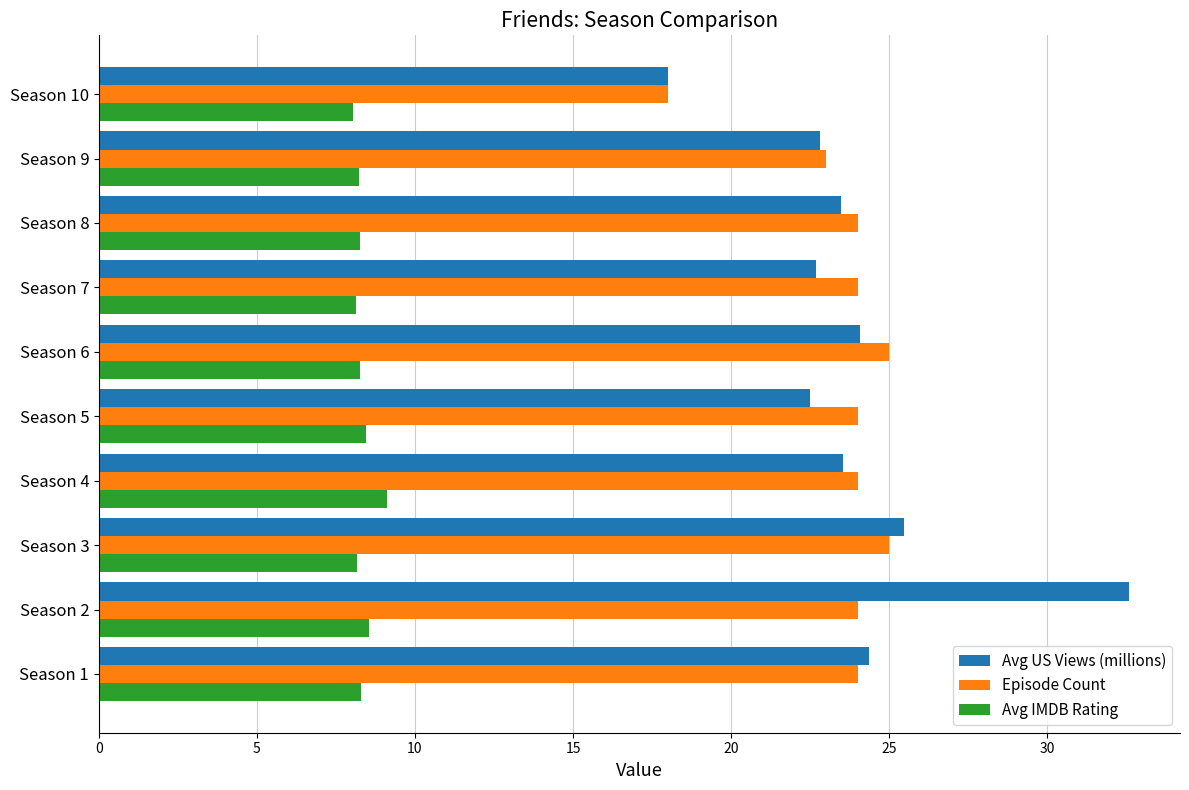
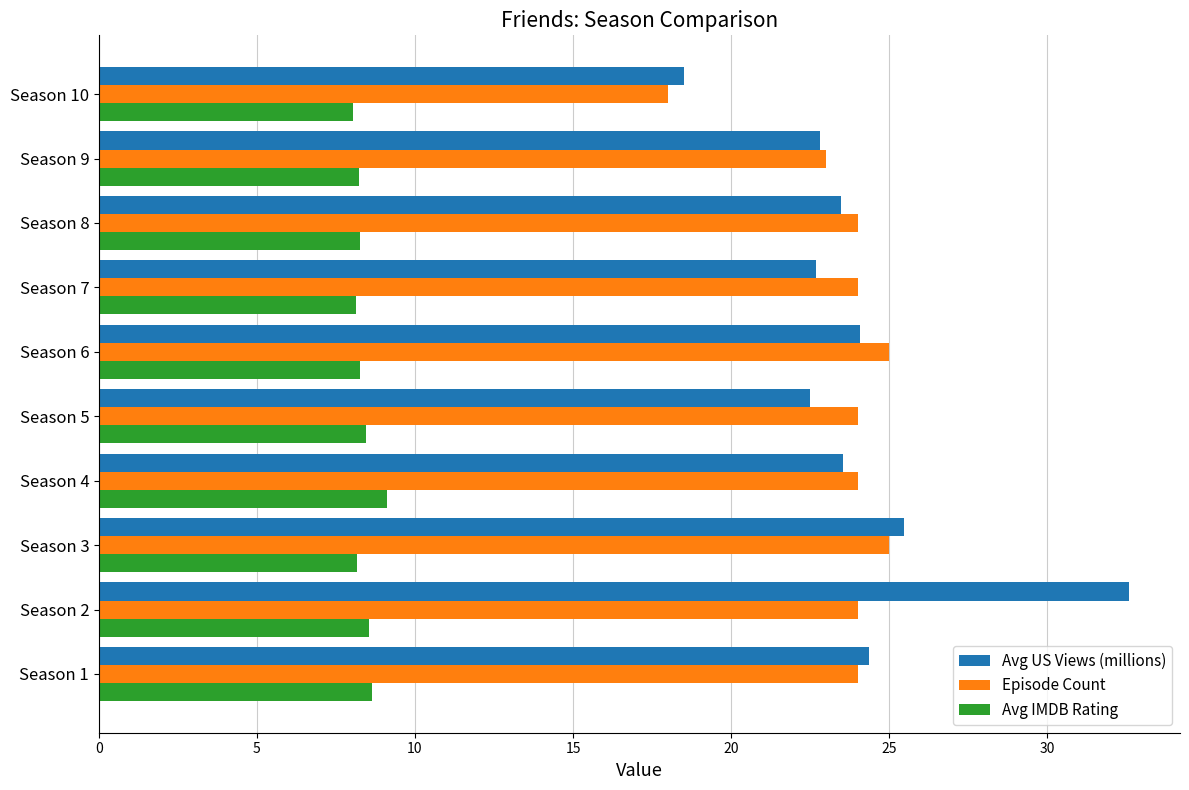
Avg US Views (millions), Season 10: 18.0 -> 18.5
Avg IMDB Rating, Season 1: 8.3 -> 8.7
